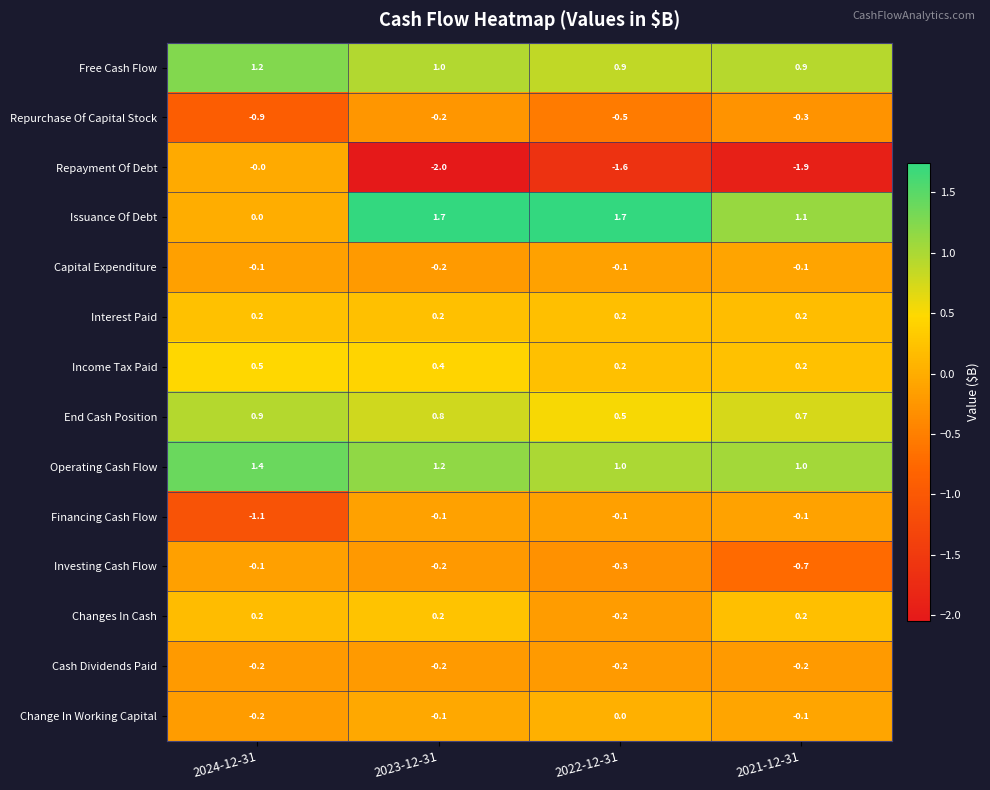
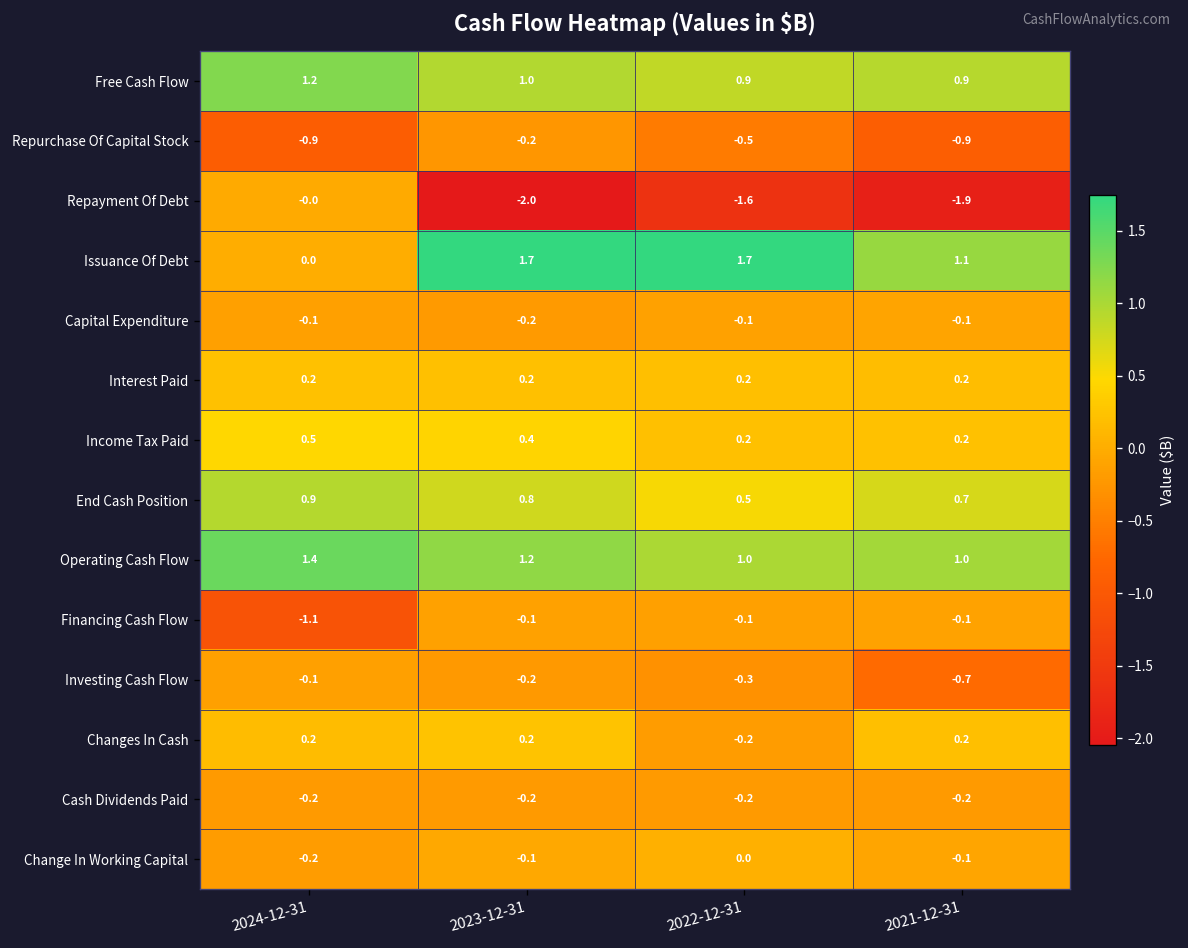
Repurchase Of Capital Stock, 2021-12-31: -0.3 -> -0.9
